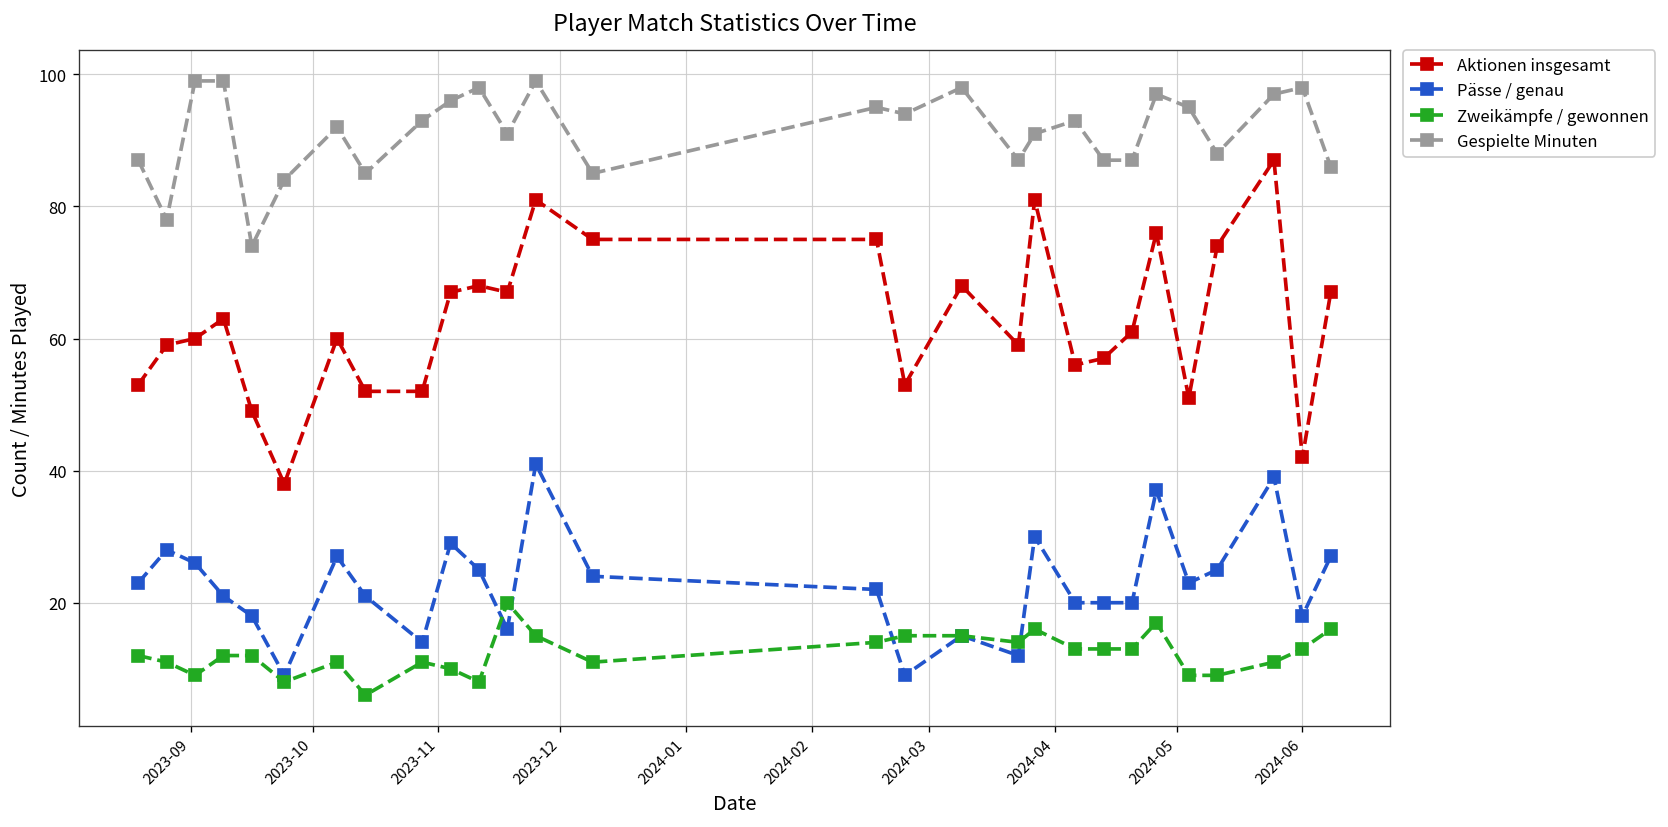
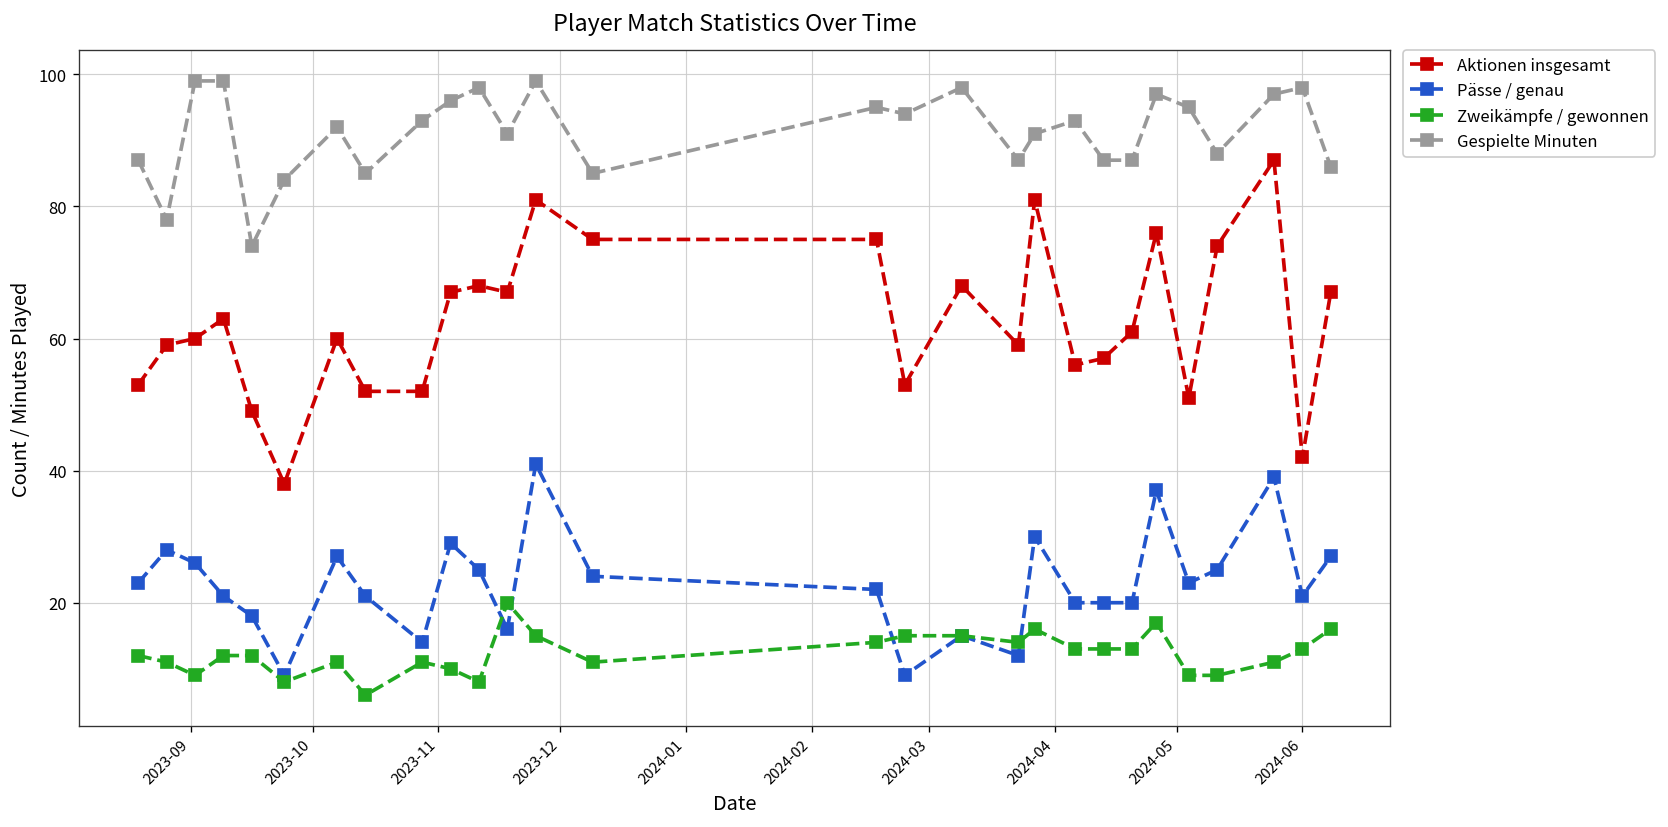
Pässe / genau, 2024-06: 18 -> 21
